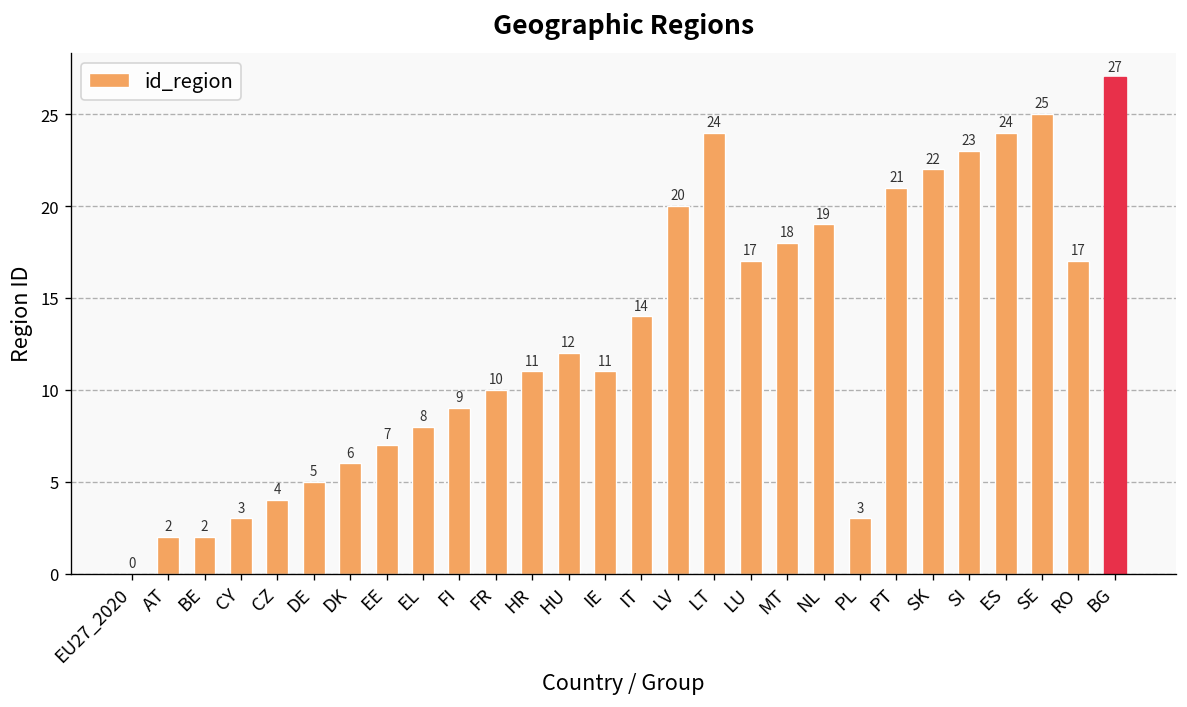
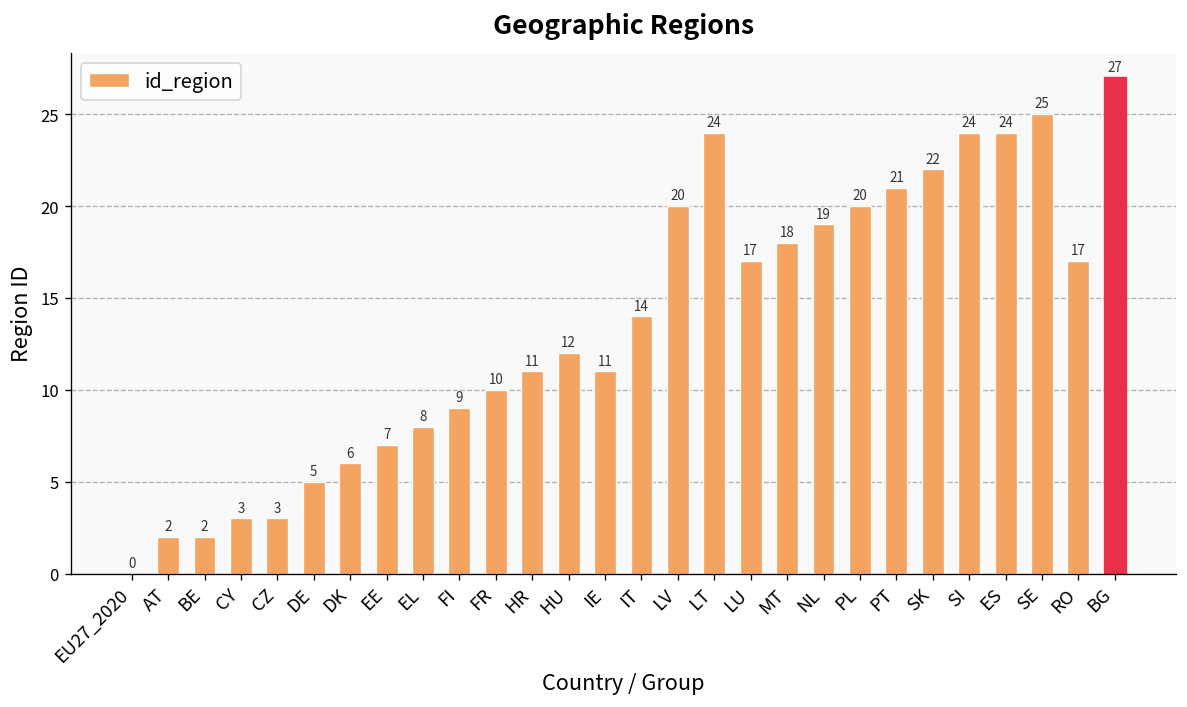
CZ: 4 -> 3
PL: 3 -> 20
SI: 23 -> 24
